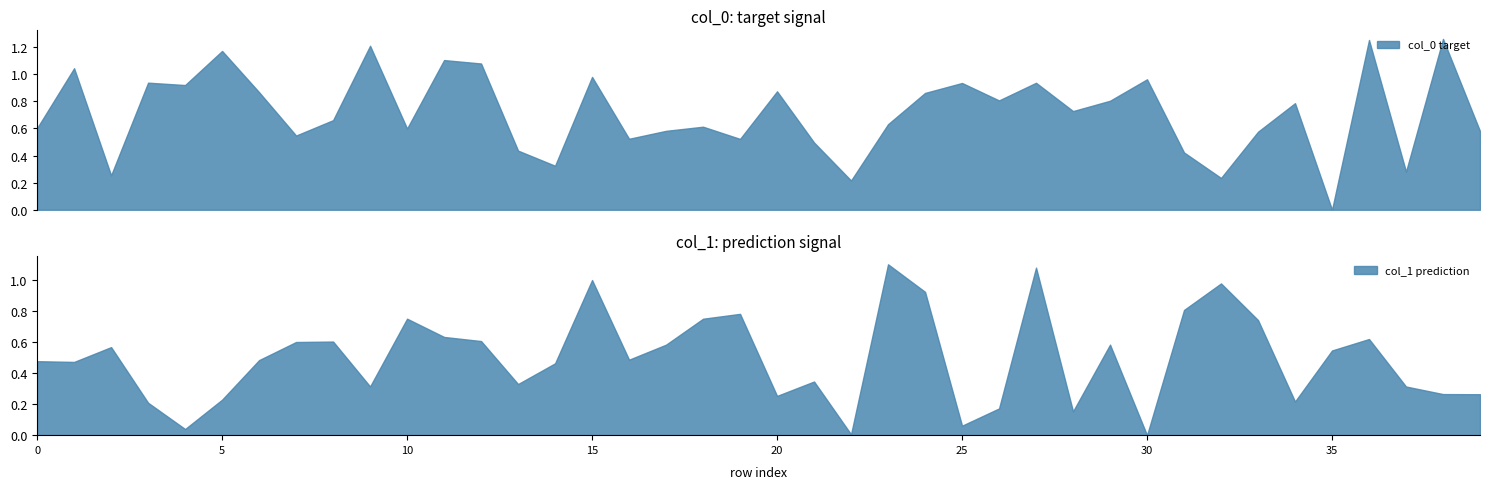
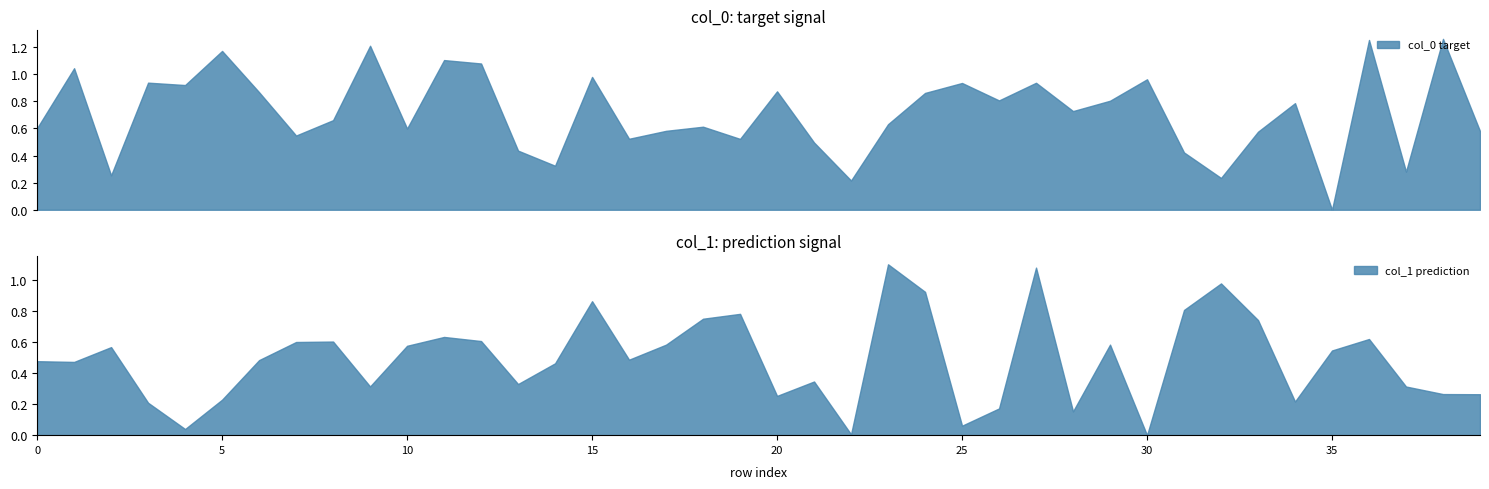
col_1: prediction signal, 10: 0.75 -> 0.58
col_1: prediction signal, 15: 1.00 -> 0.86
